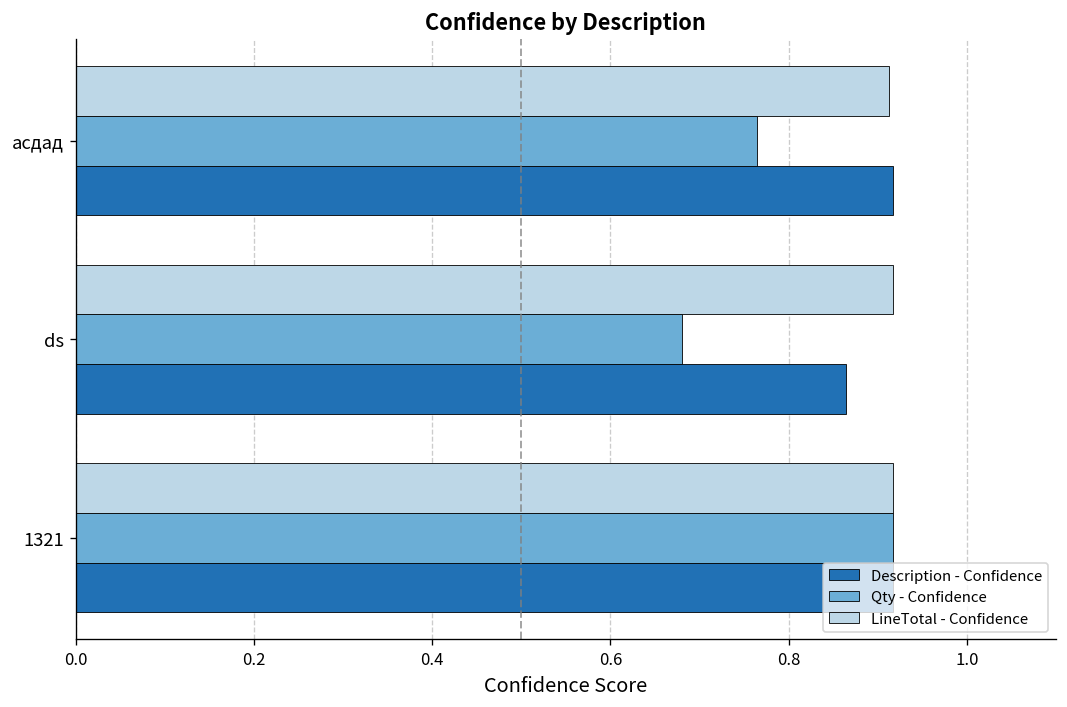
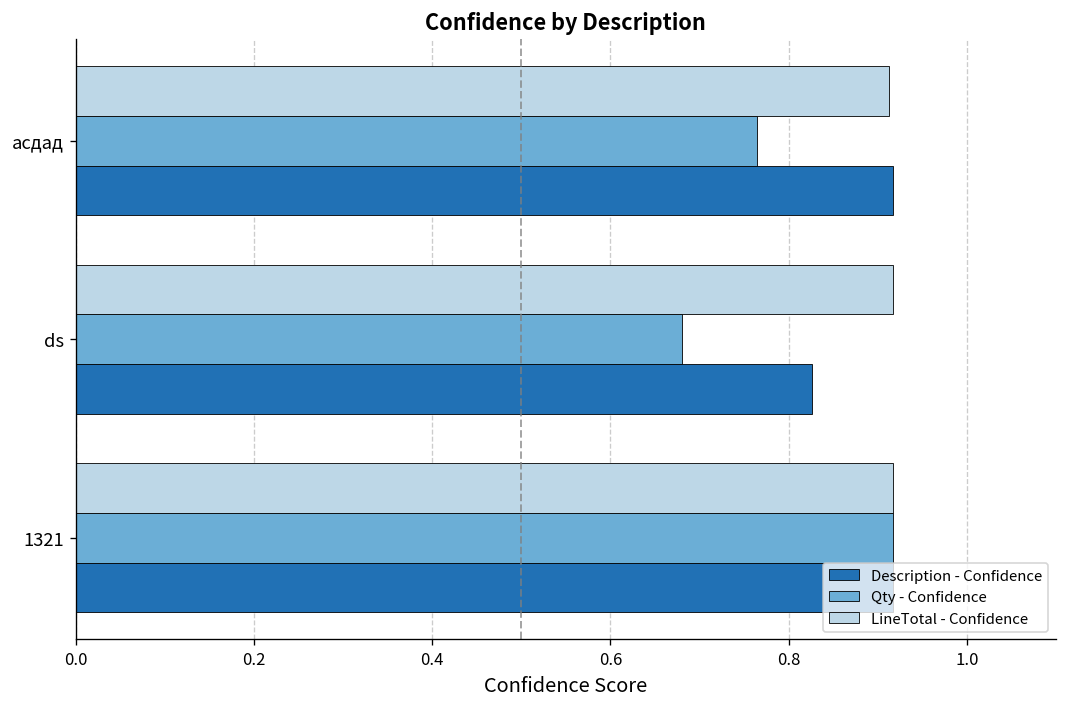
Description - Confidence, ds: 0.86 -> 0.83
